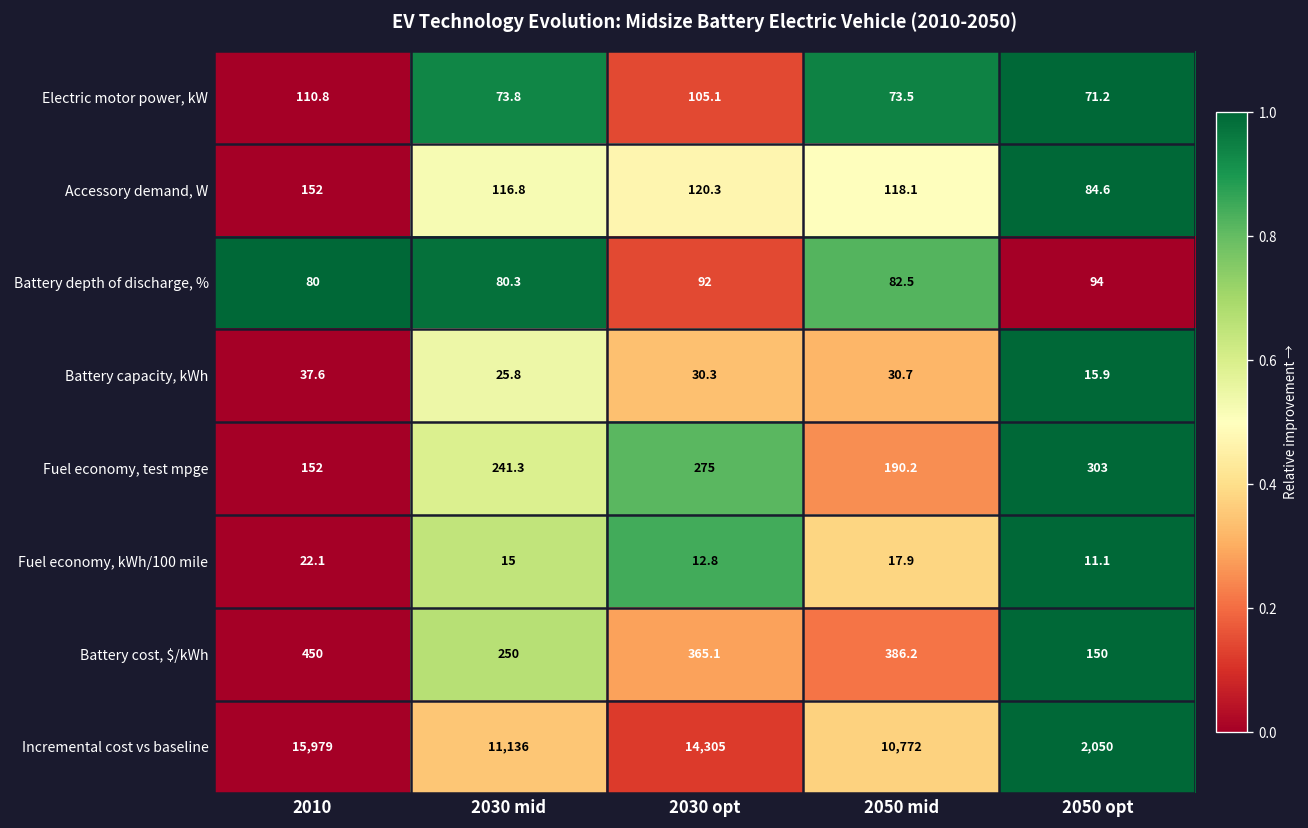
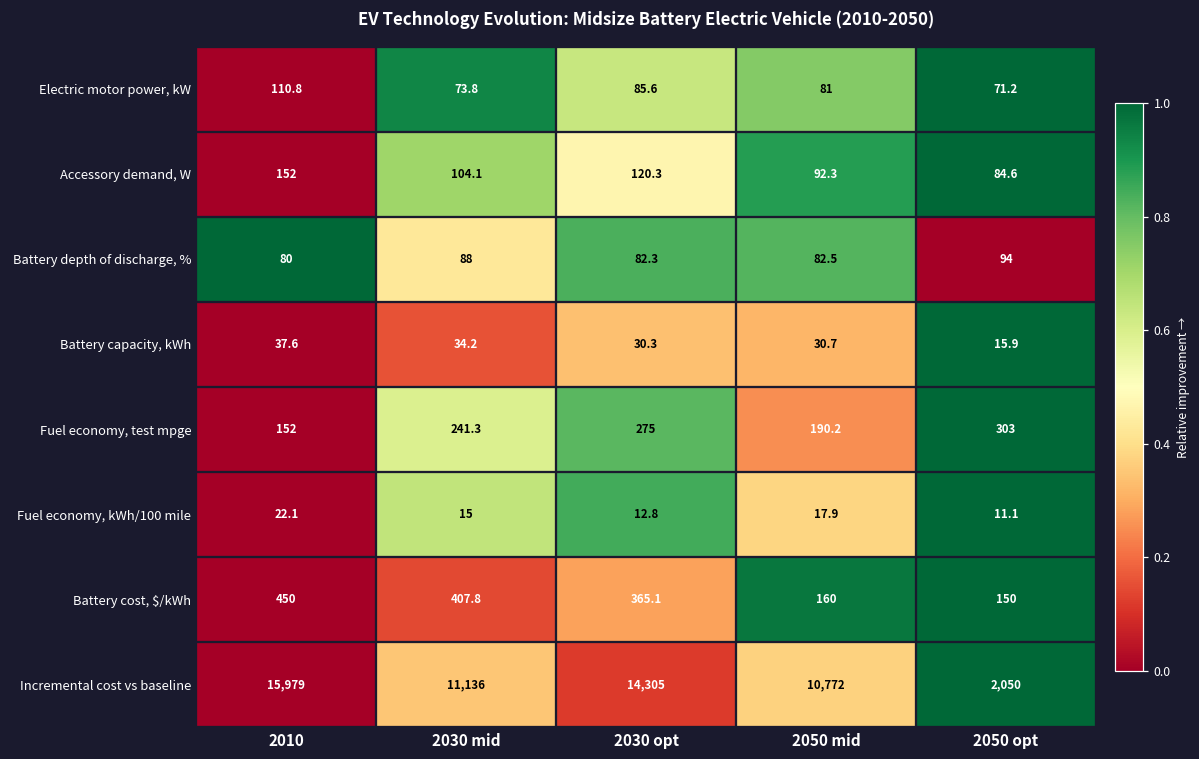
Electric motor power, kW, 2030 opt: 105.1 -> 85.6
Electric motor power, kW, 2050 mid: 73.5 -> 81
Accessory demand, W, 2030 mid: 116.8 -> 104.1
Accessory demand, W, 2050 mid: 118.1 -> 92.3
Battery depth of discharge, %, 2030 mid: 80.3 -> 88
Battery depth of discharge, %, 2030 opt: 92 -> 82.3
Battery capacity, kWh, 2030 mid: 25.8 -> 34.2
Battery cost, $/kWh, 2030 mid: 250 -> 407.8
Battery cost, $/kWh, 2050 mid: 386.2 -> 160
